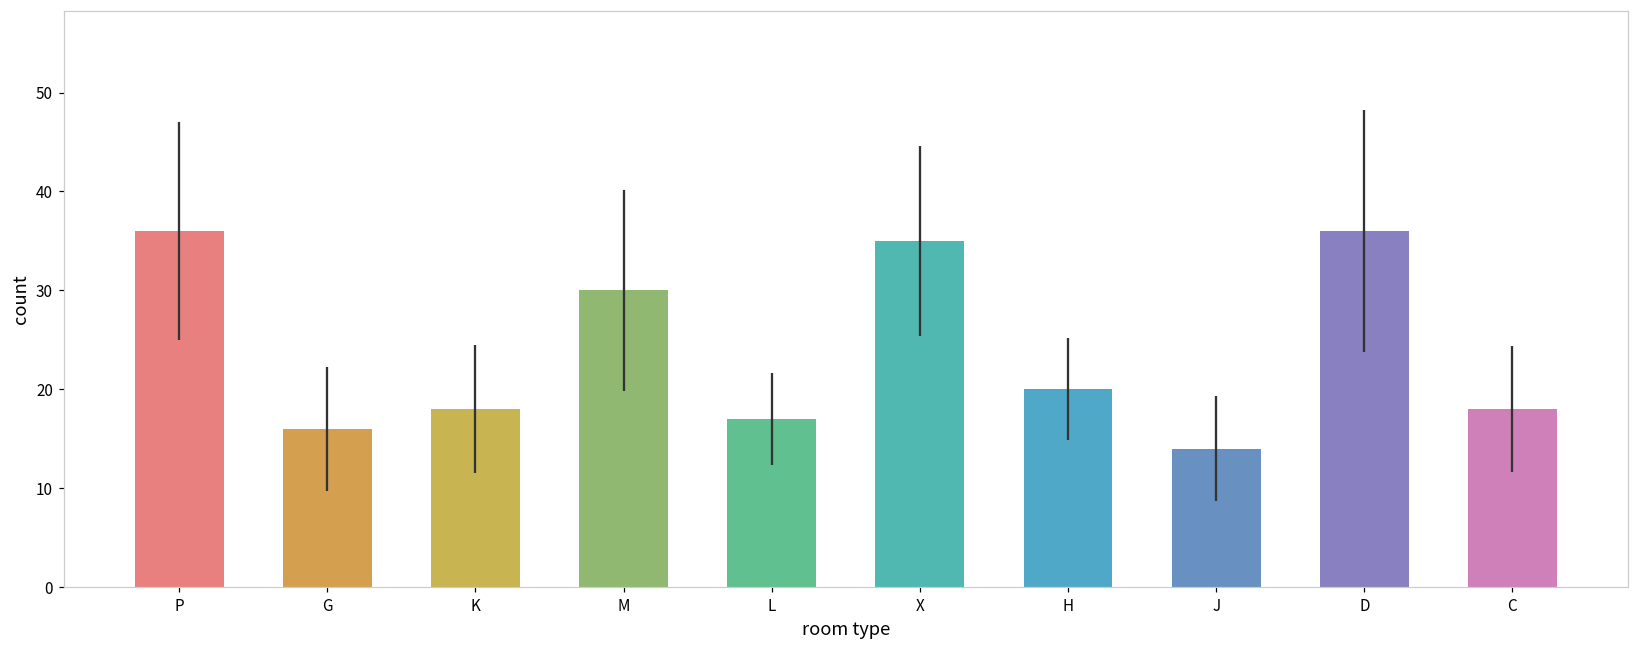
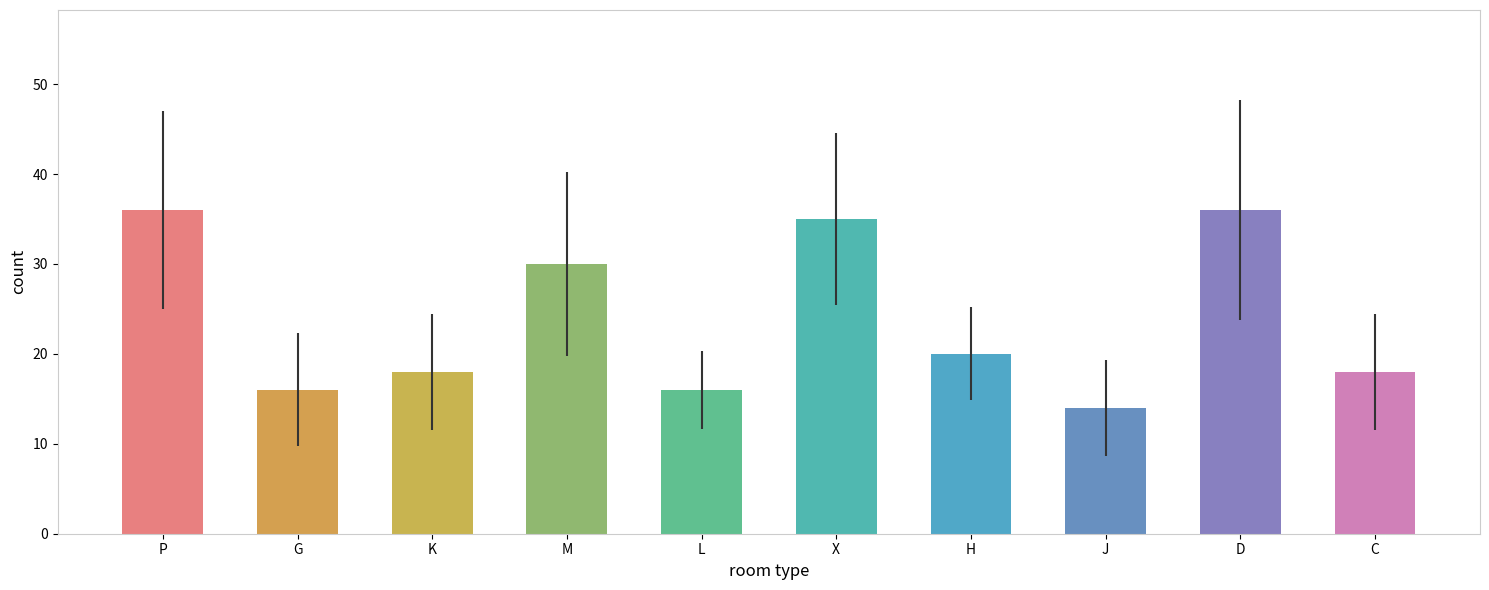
L: 17 -> 16
